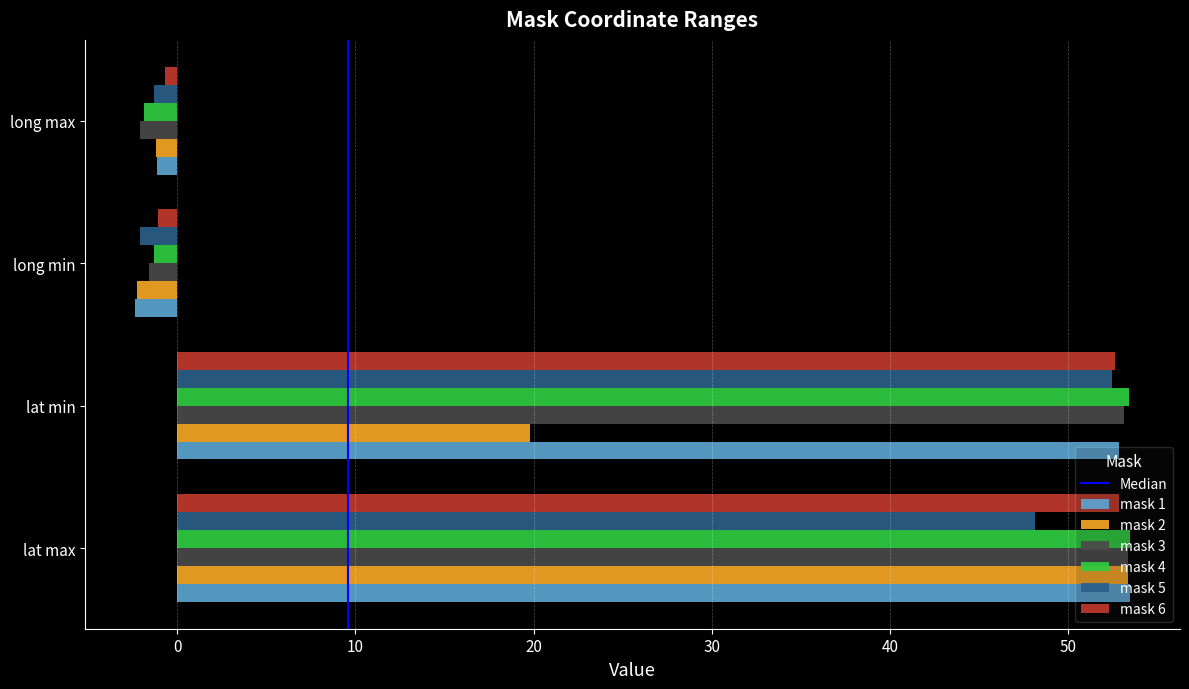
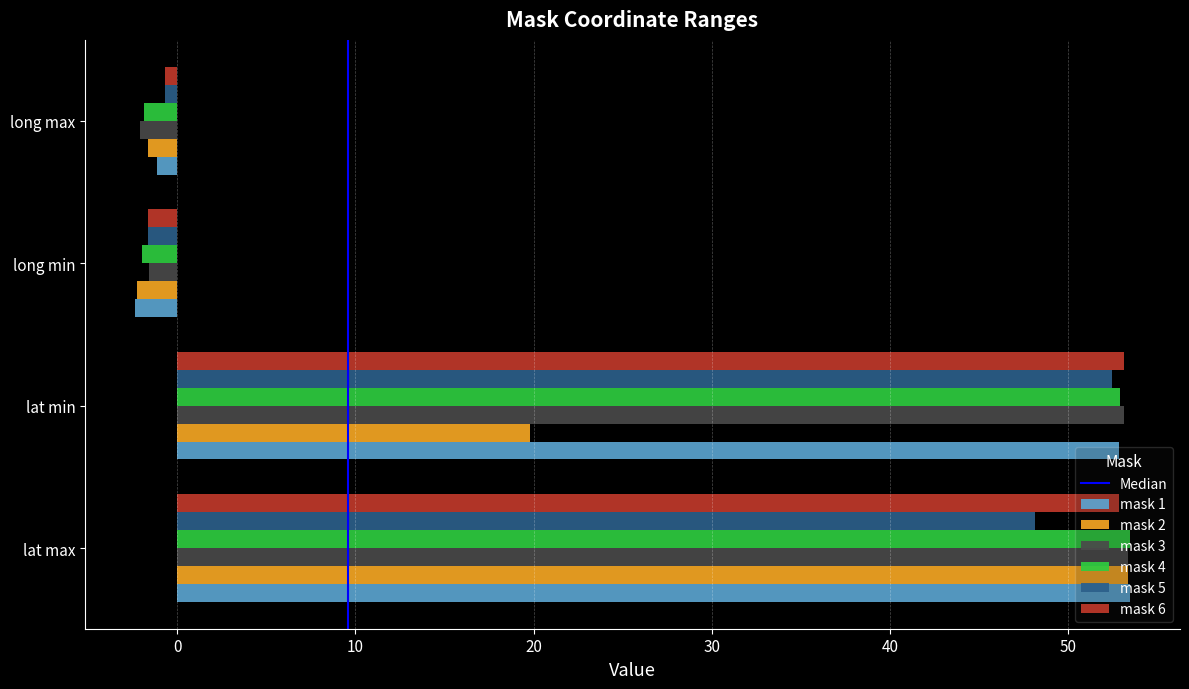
mask 5, long max: -1.3 -> -0.7
mask 2, long max: -1.2 -> -1.6
mask 6, long min: -1.1 -> -1.6
mask 5, long min: -2.1 -> -1.6
mask 4, long min: -1.3 -> -2.0
mask 6, lat min: 52.6 -> 53.1
mask 4, lat min: 53.4 -> 52.9
